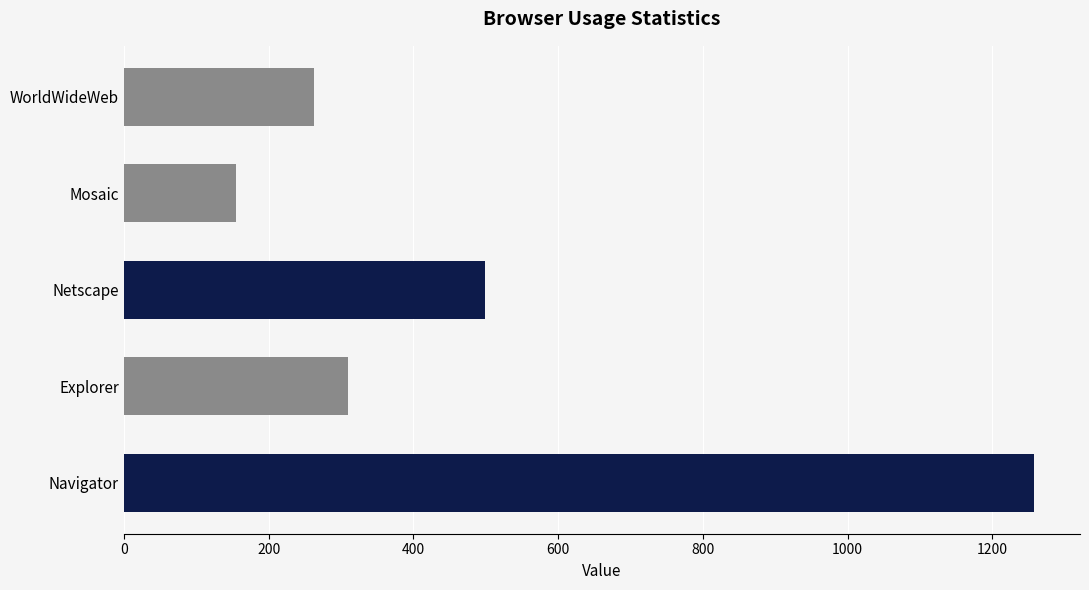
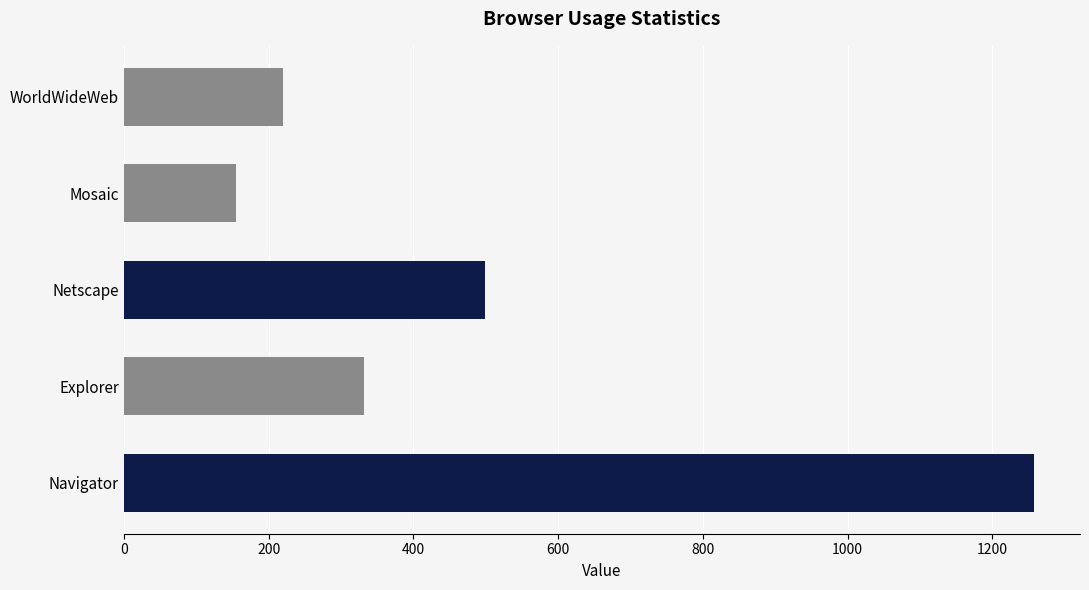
WorldWideWeb: 260 -> 220
Explorer: 310 -> 330
